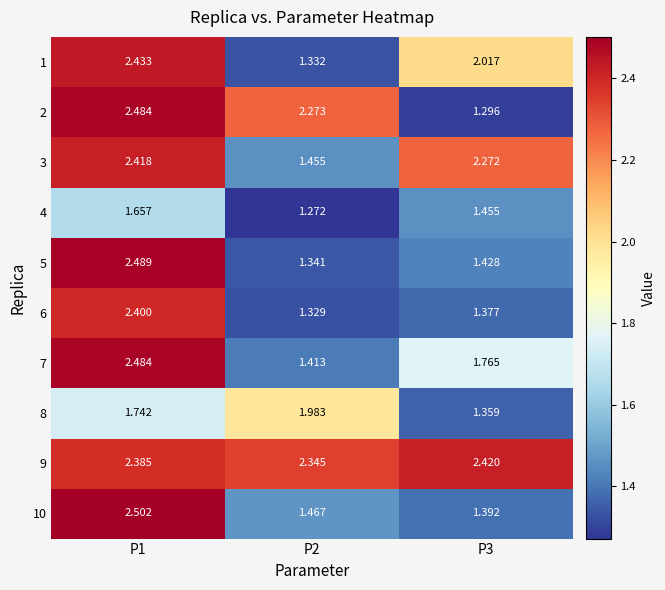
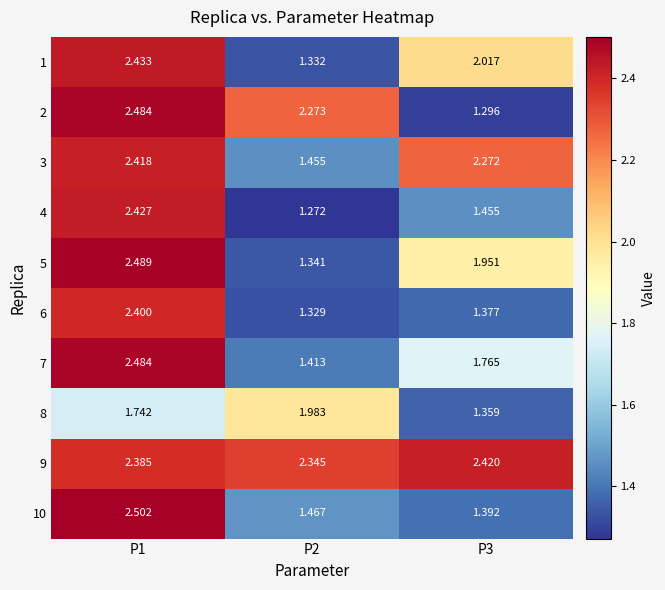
4, P1: 1.657 -> 2.427
5, P3: 1.428 -> 1.951
